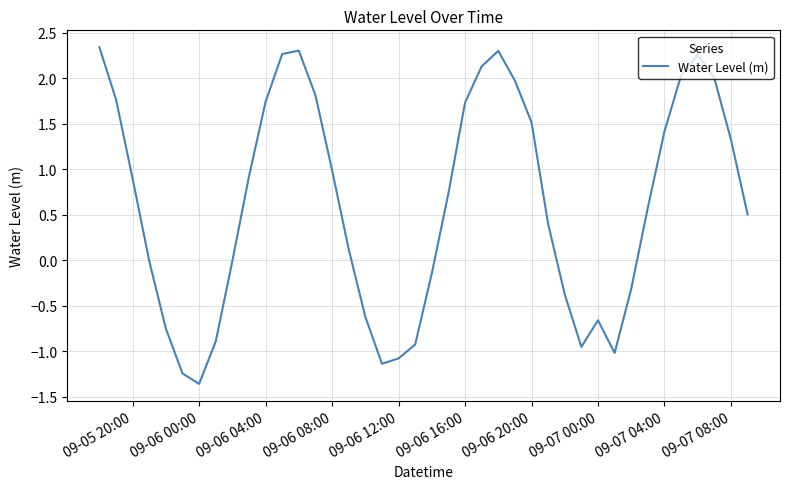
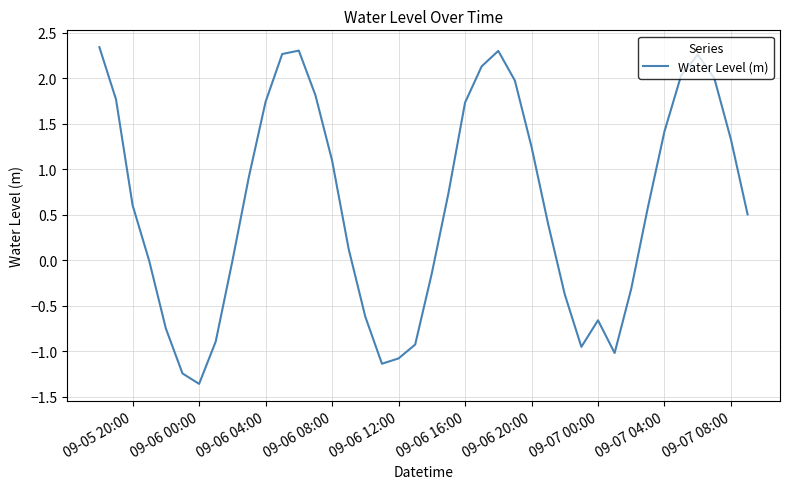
09-05 20:00: 0.9 -> 0.6
09-06 08:00: 1.0 -> 1.1
09-06 20:00: 1.5 -> 1.2
